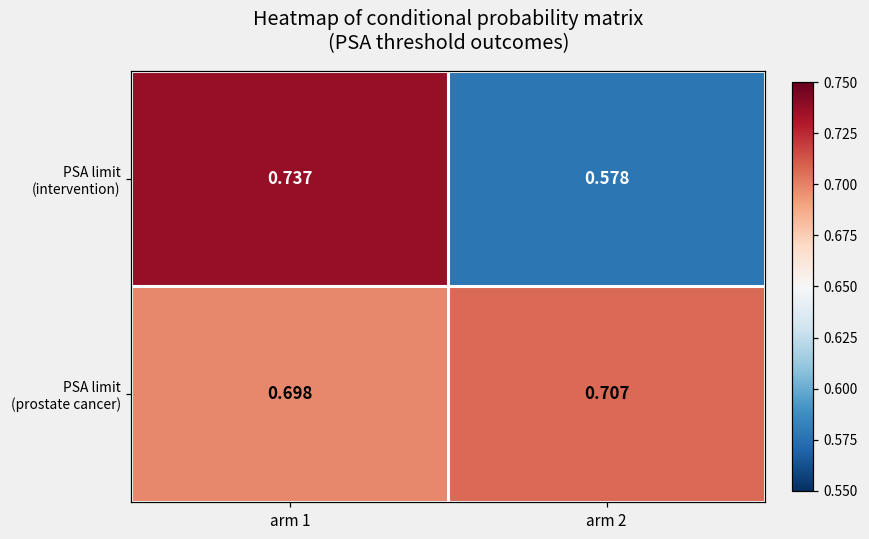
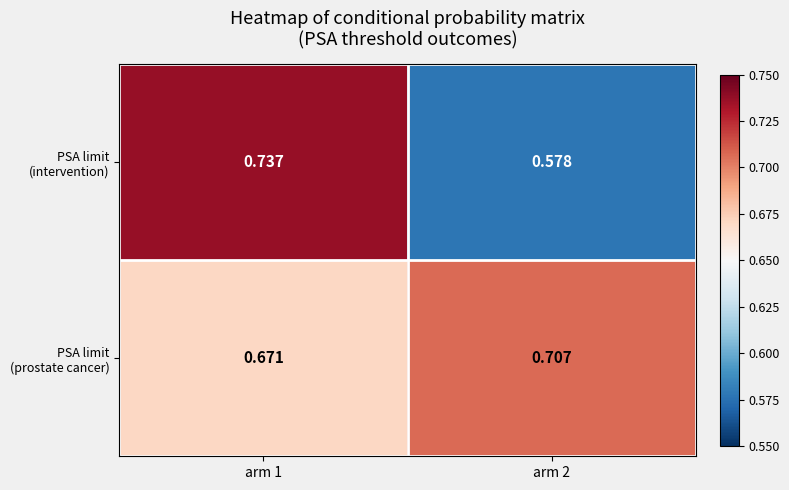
PSA limit (prostate cancer), arm 1: 0.698 -> 0.671
